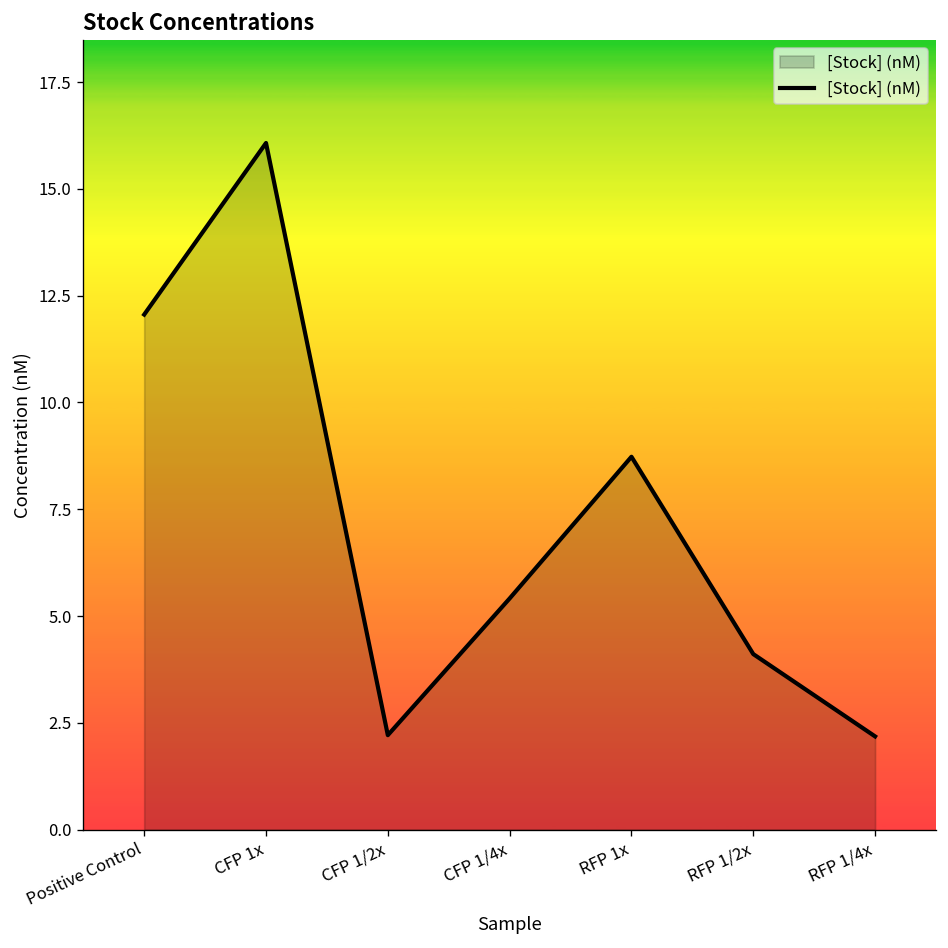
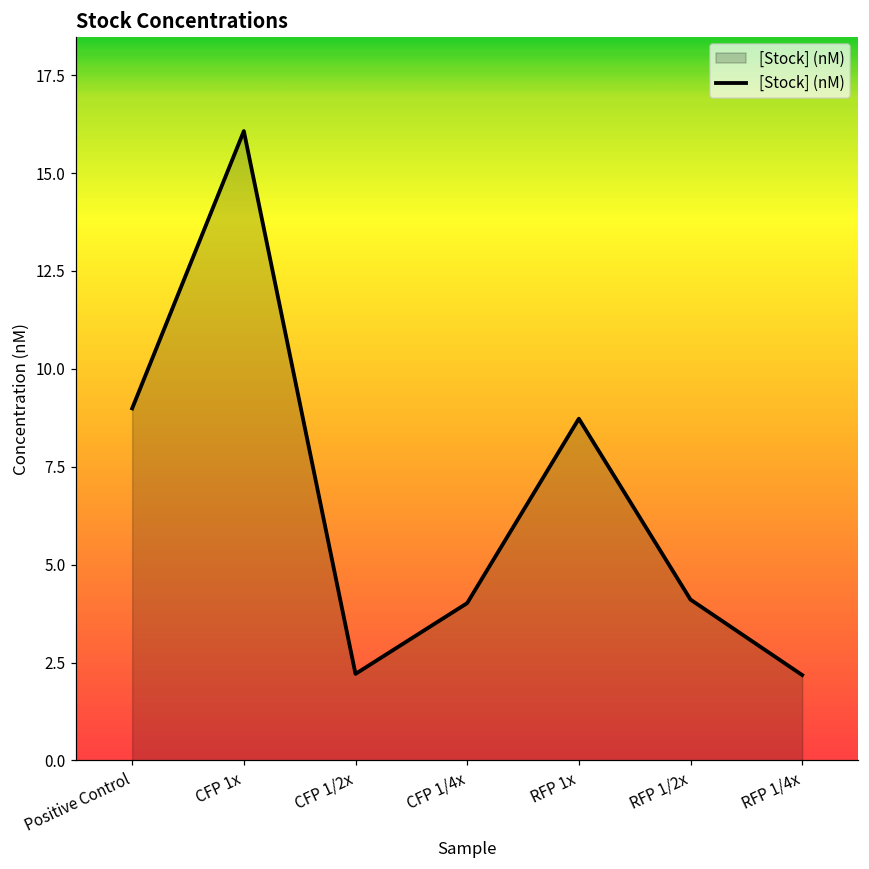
Positive Control: 12.1 -> 9.0
CFP 1/4x: 5.4 -> 4.0
